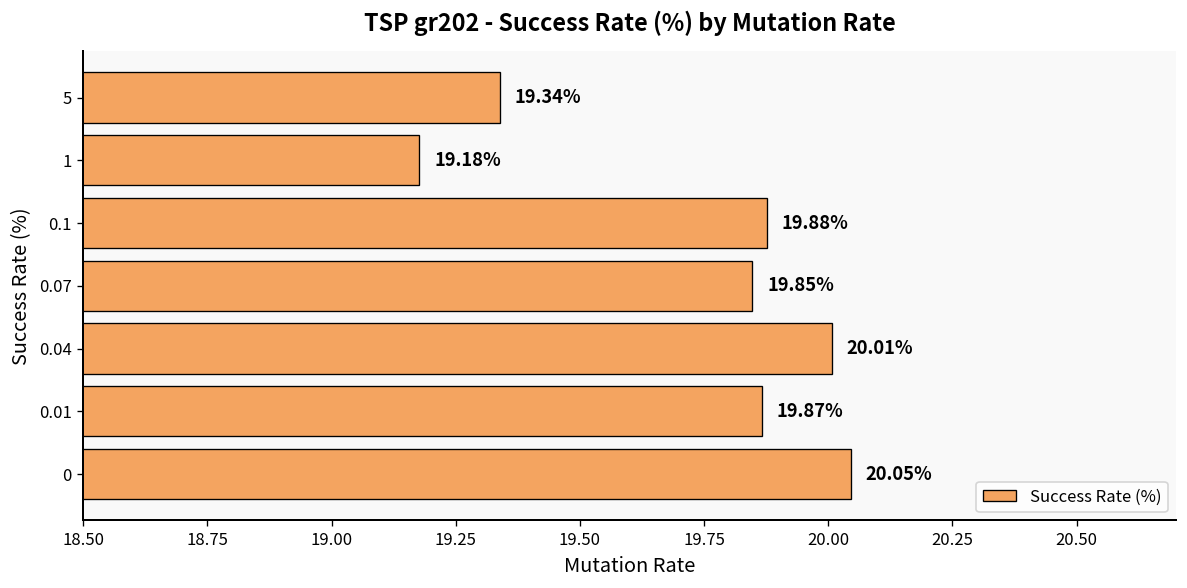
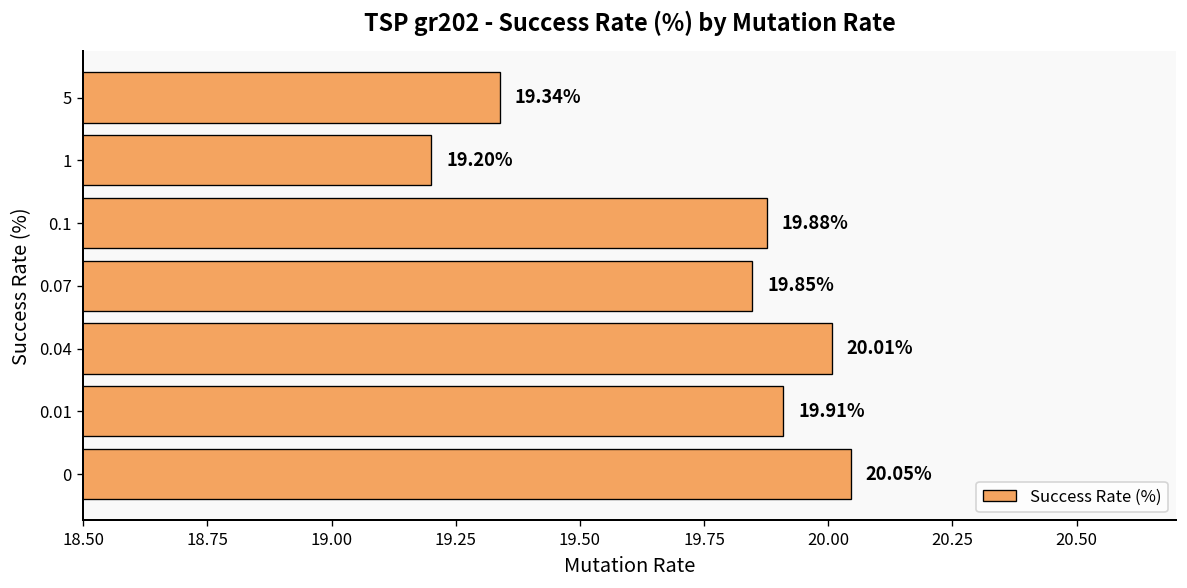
1: 19.18% -> 19.20%
0.01: 19.87% -> 19.91%
